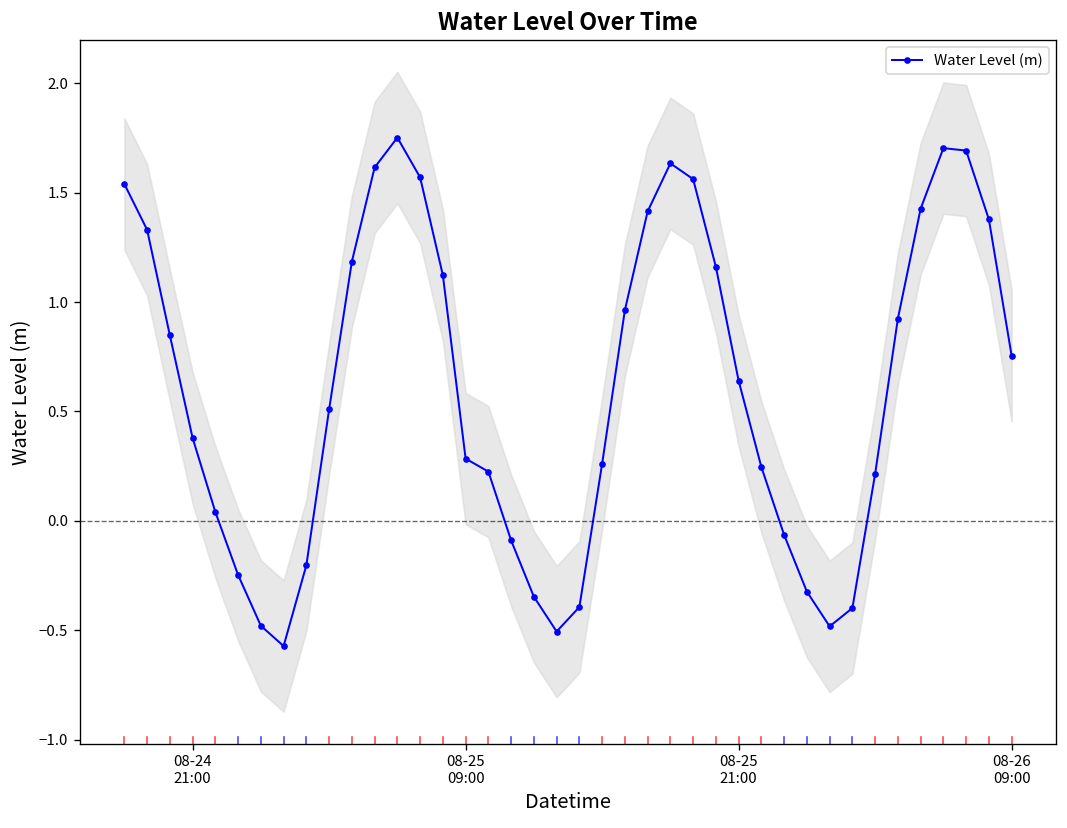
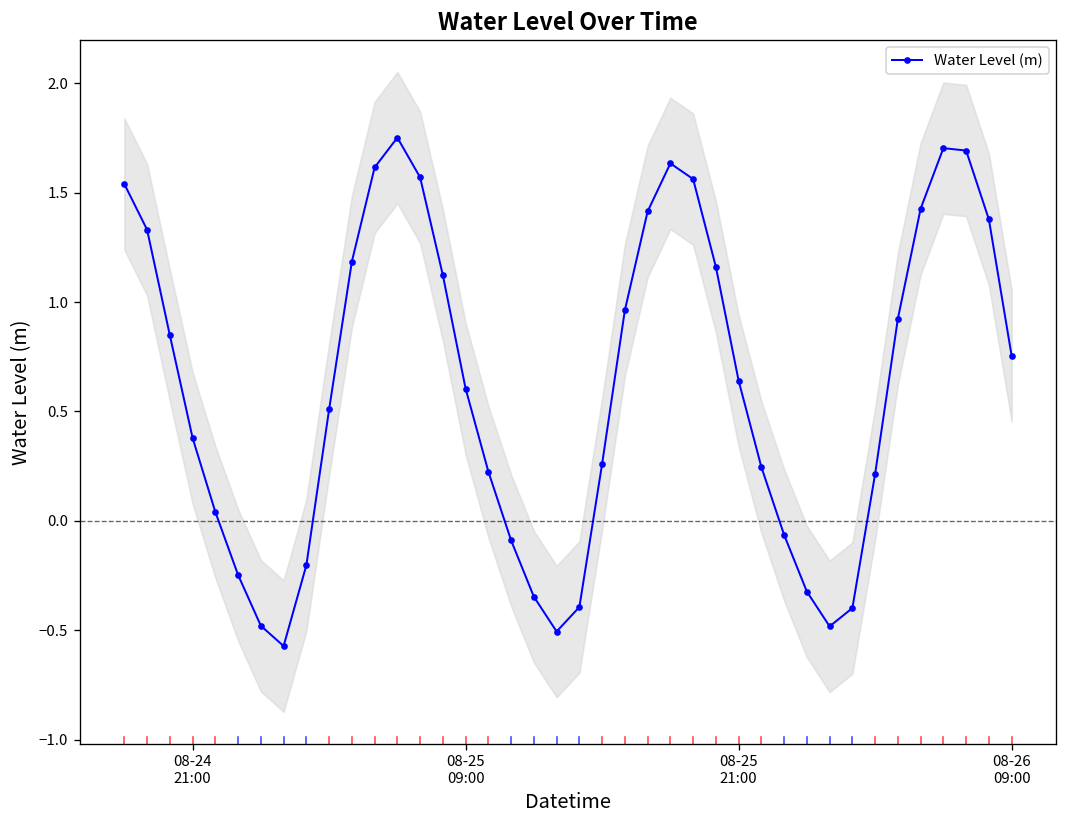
Water Level (m), 08-25 09:00: 0.28 -> 0.60
